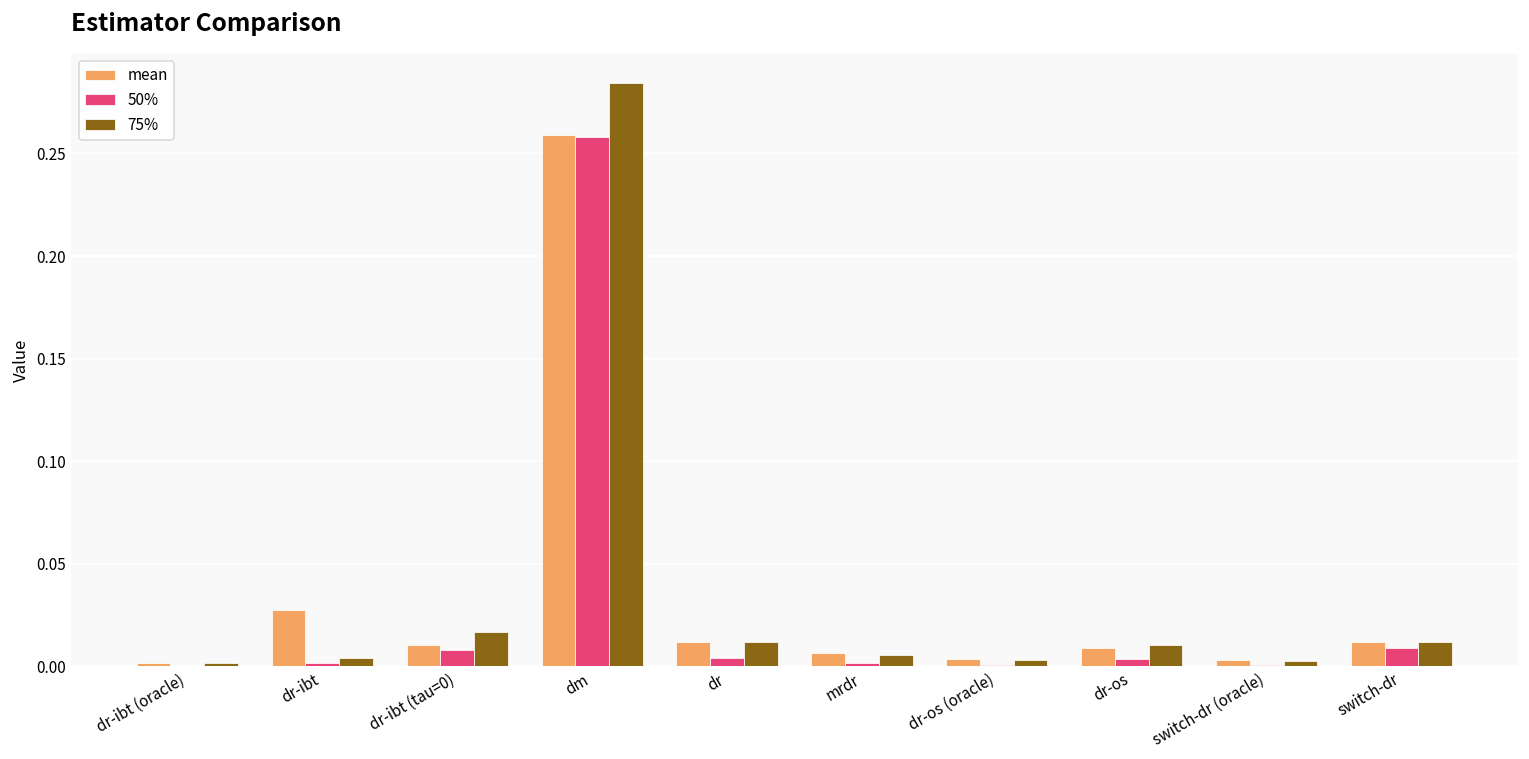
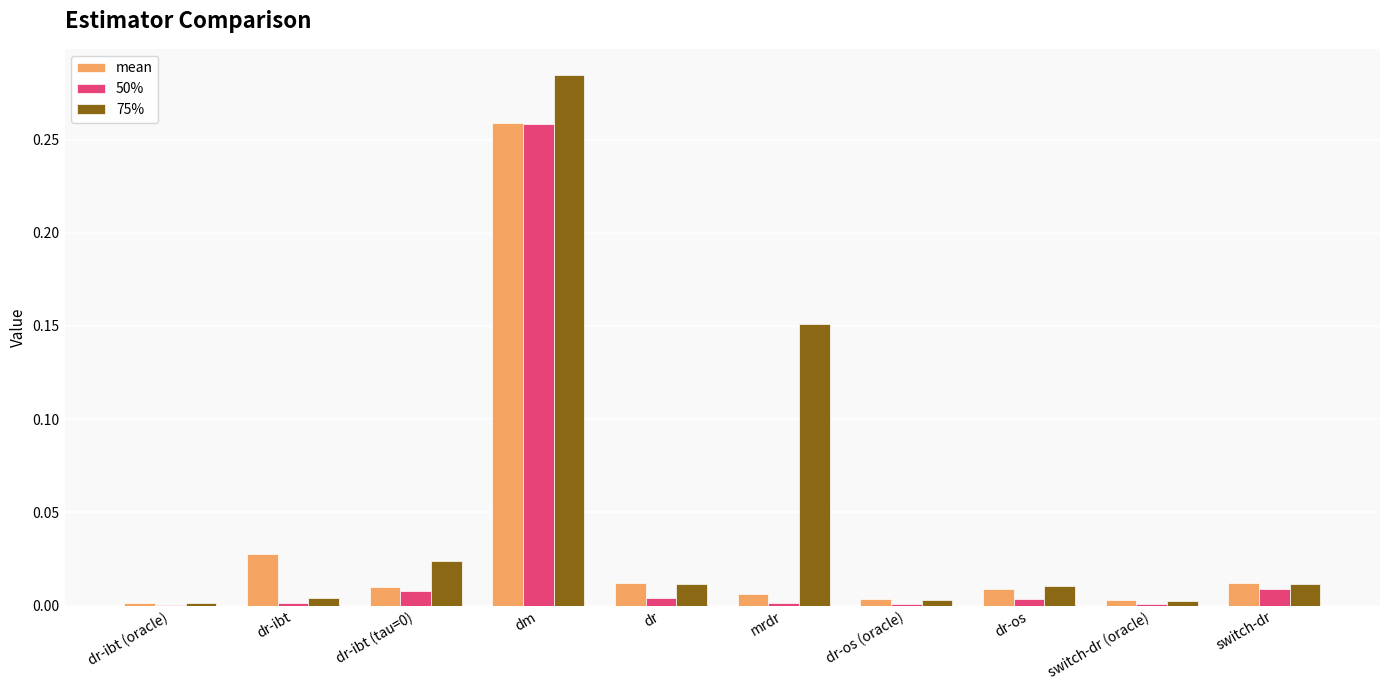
75%, dr-ibt (tau=0): 0.017 -> 0.024
75%, mrdr: 0.005 -> 0.151
